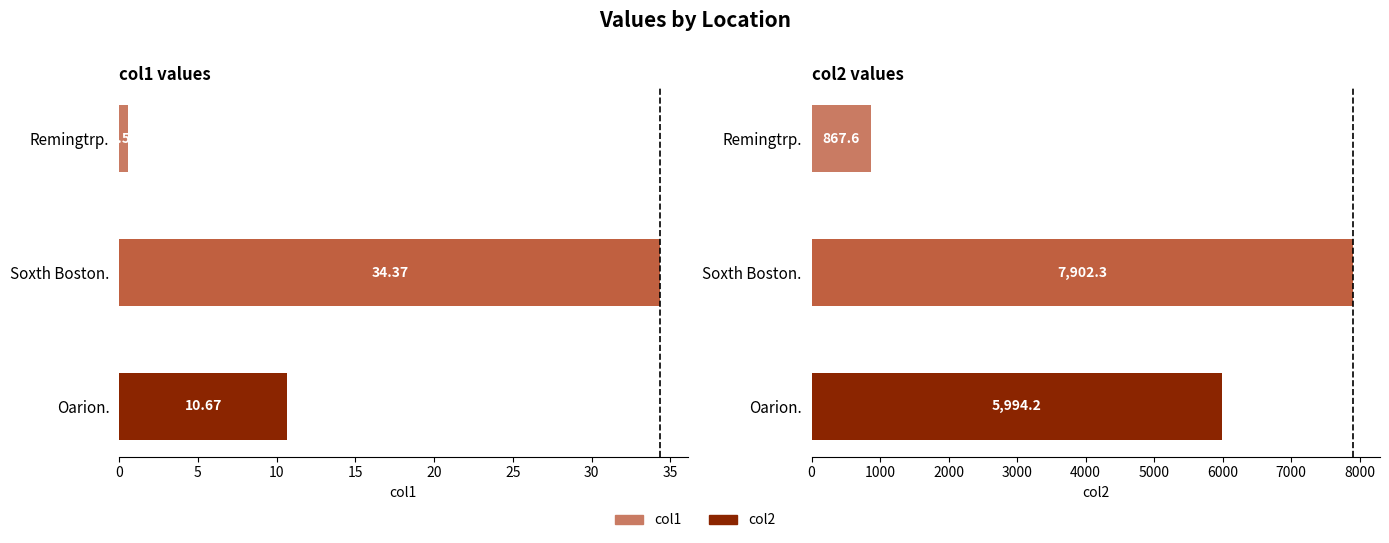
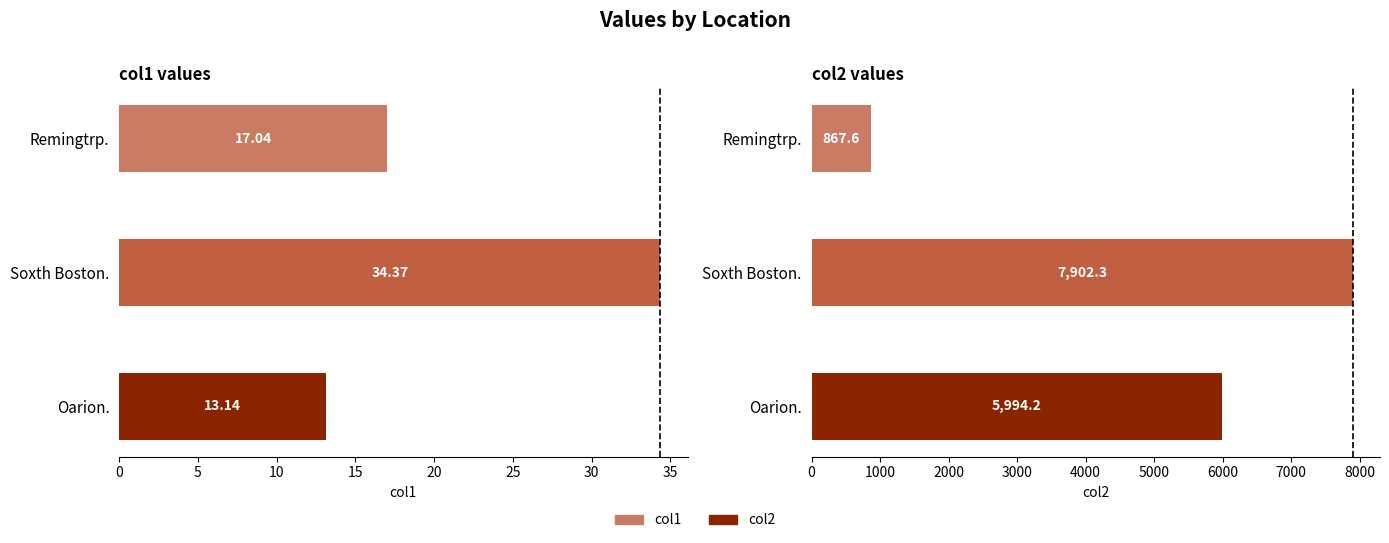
col1 values, Remingtrp.: 0.6 -> 17.0
col1 values, Oarion.: 10.67 -> 13.14
